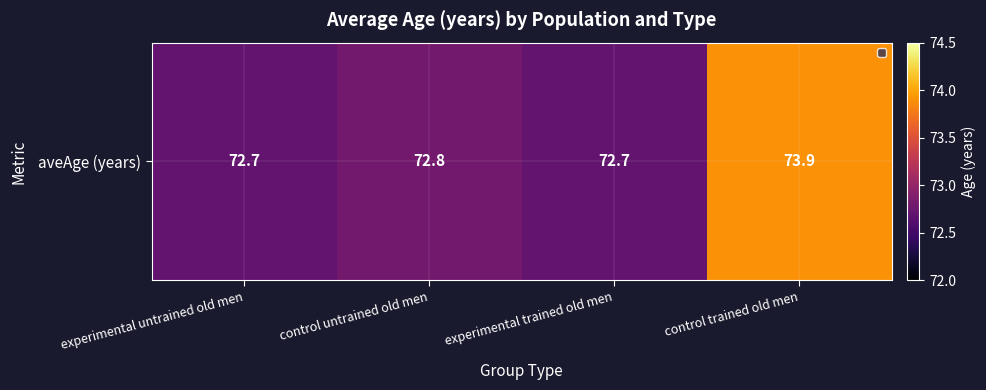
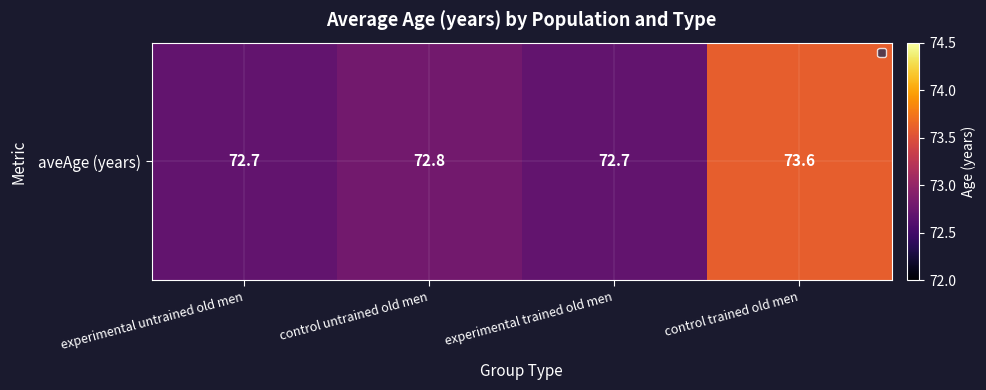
aveAge (years), control trained old men: 73.9 -> 73.6
